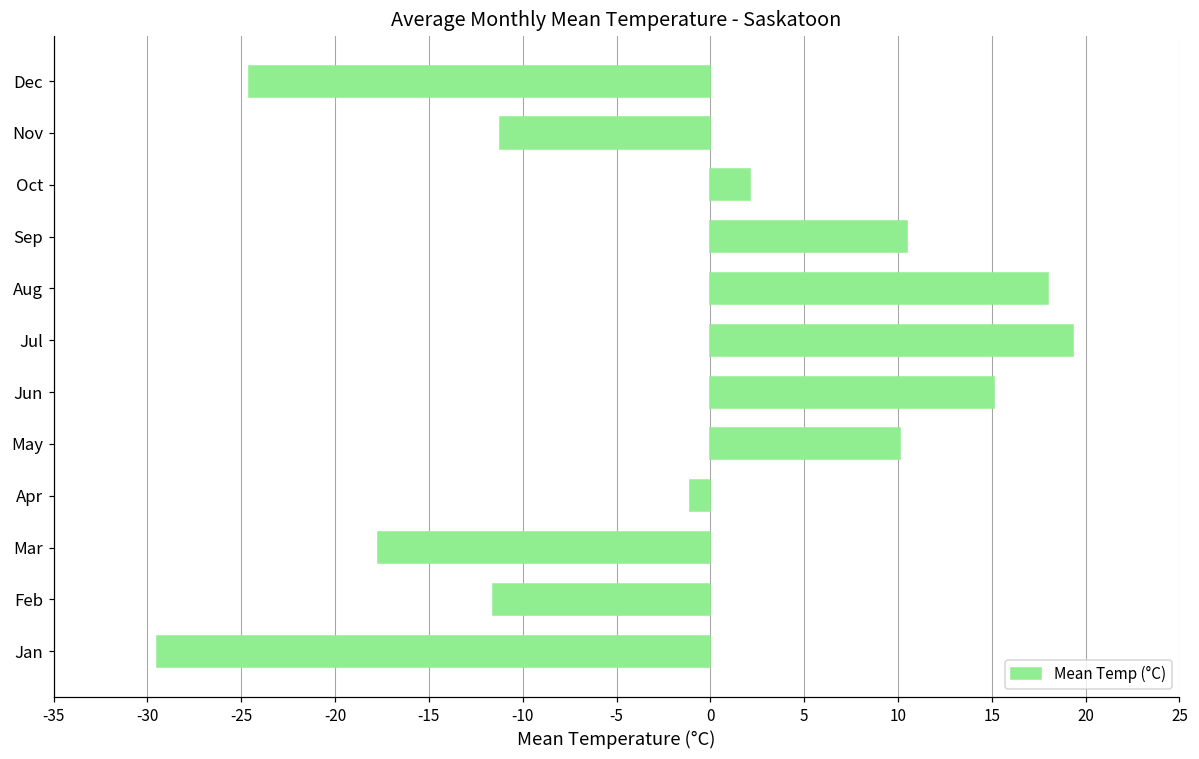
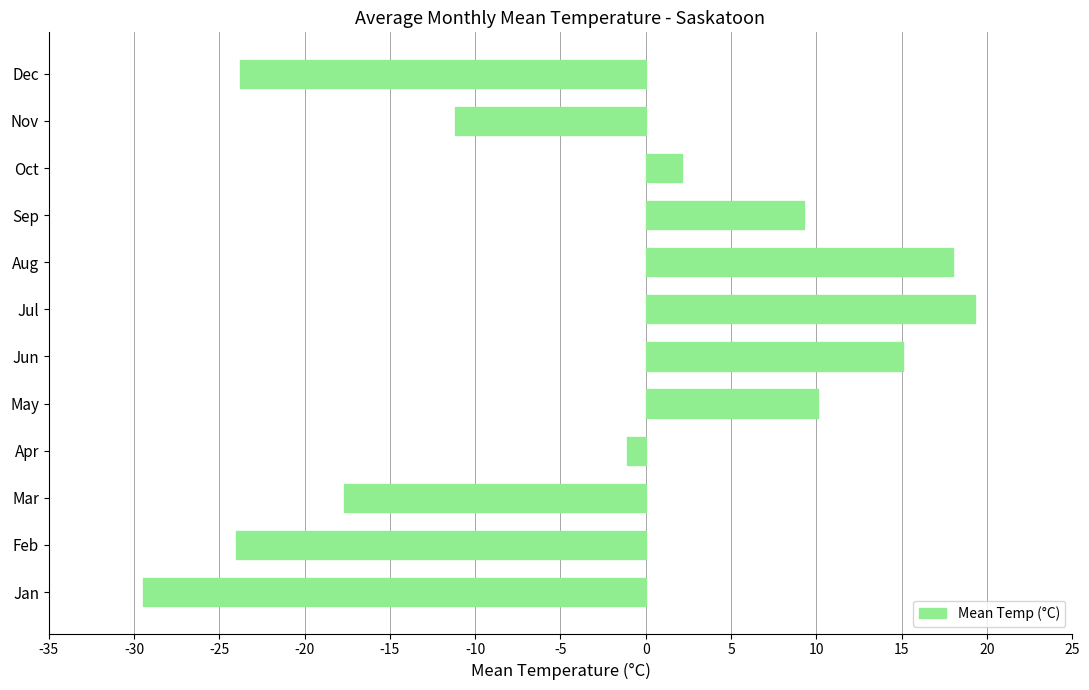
Dec: -24.6 -> -23.8
Sep: 10.5 -> 9.3
Feb: -11.6 -> -24.0
